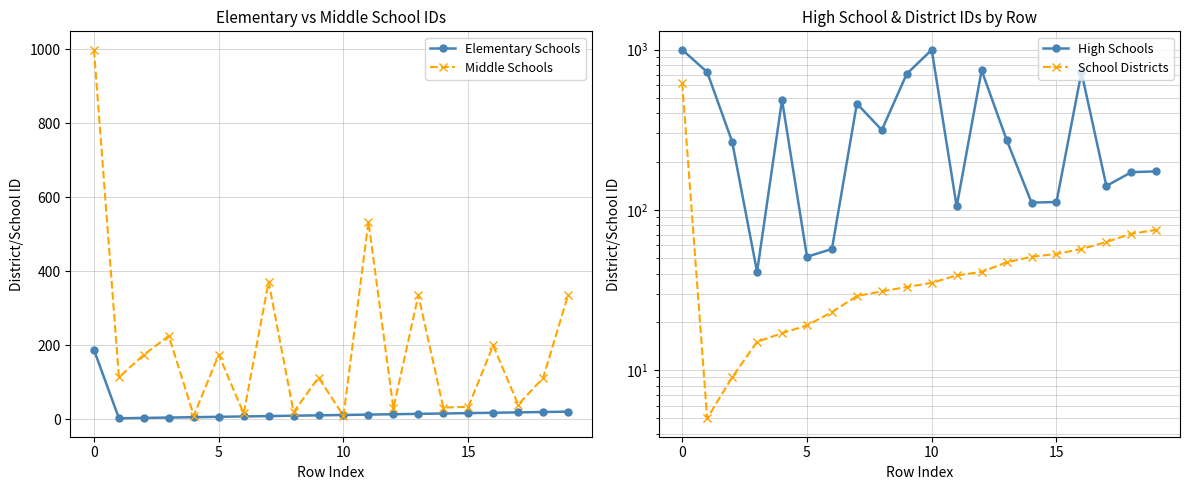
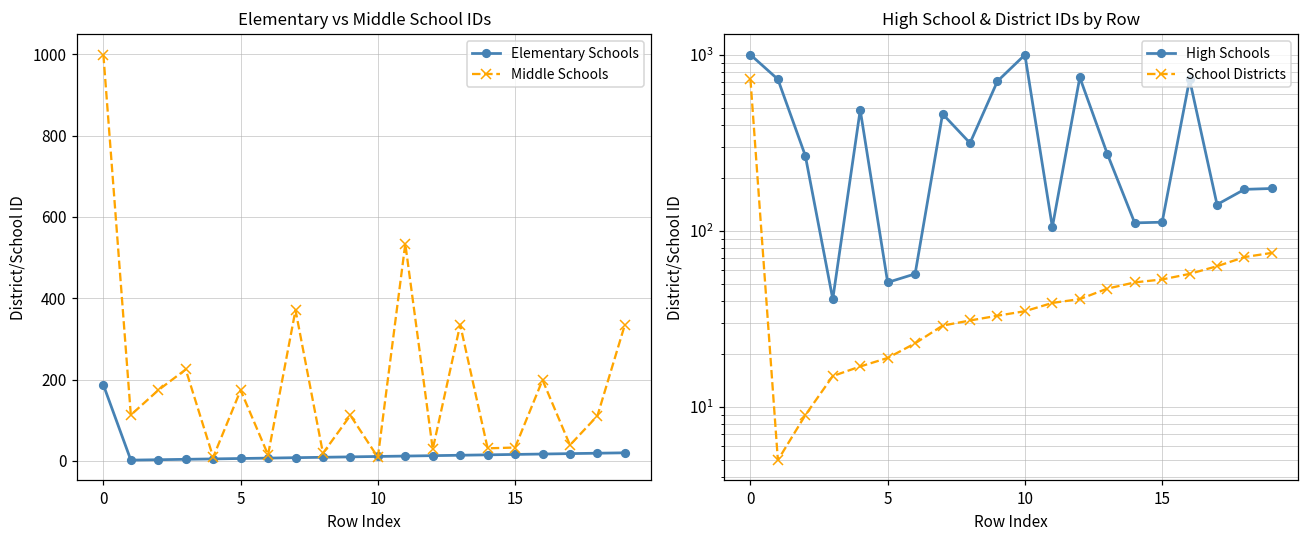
High School & District IDs by Row, School Districts, 0: 620 -> 700
